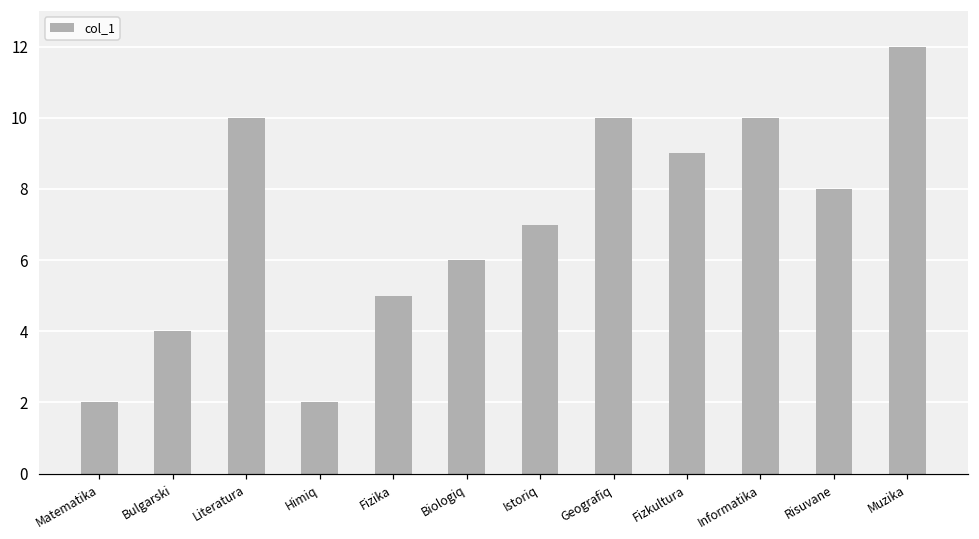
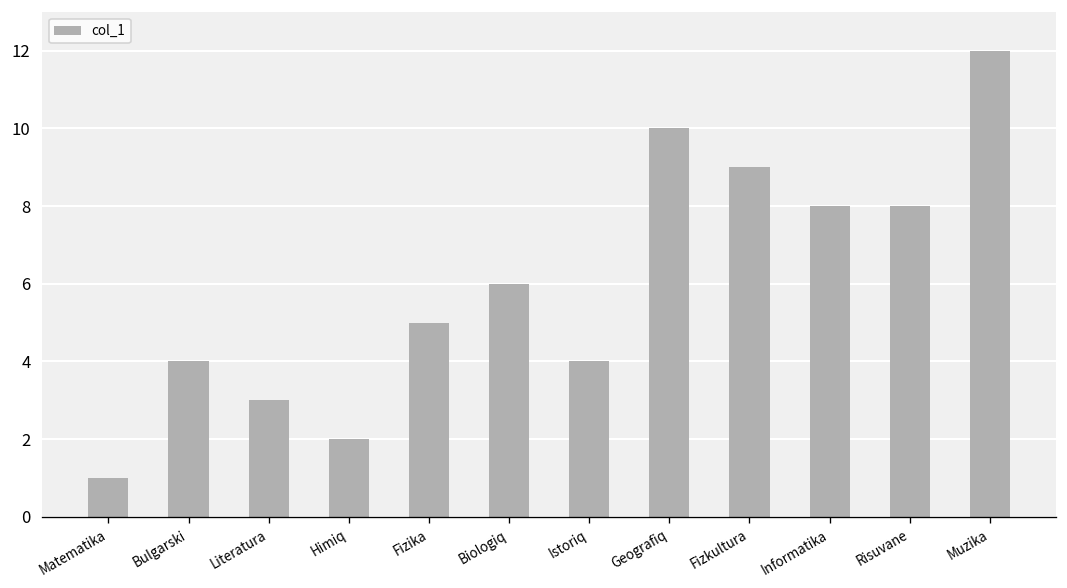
Matematika: 2 -> 1
Literatura: 10 -> 3
Istoriq: 7 -> 4
Informatika: 10 -> 8
